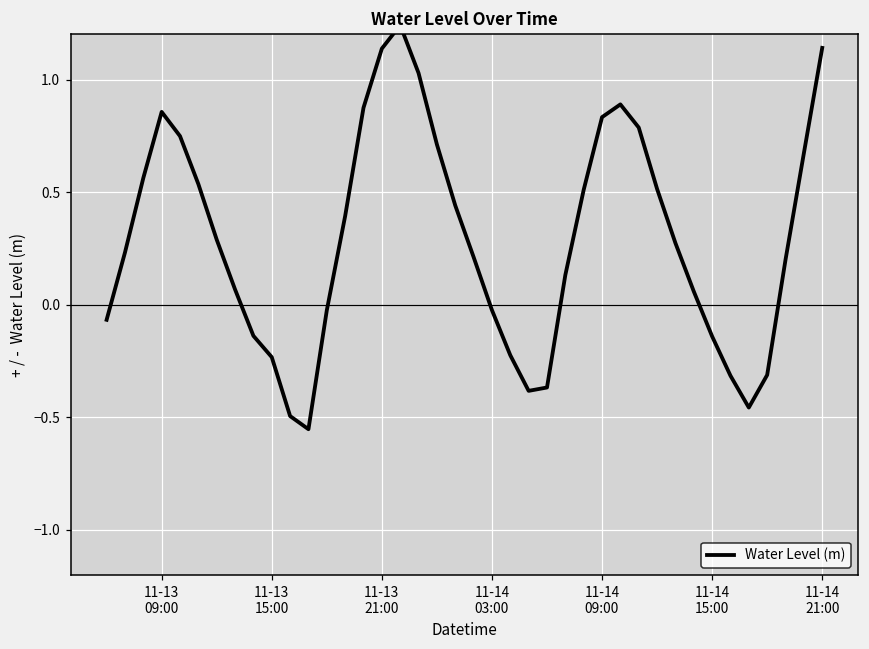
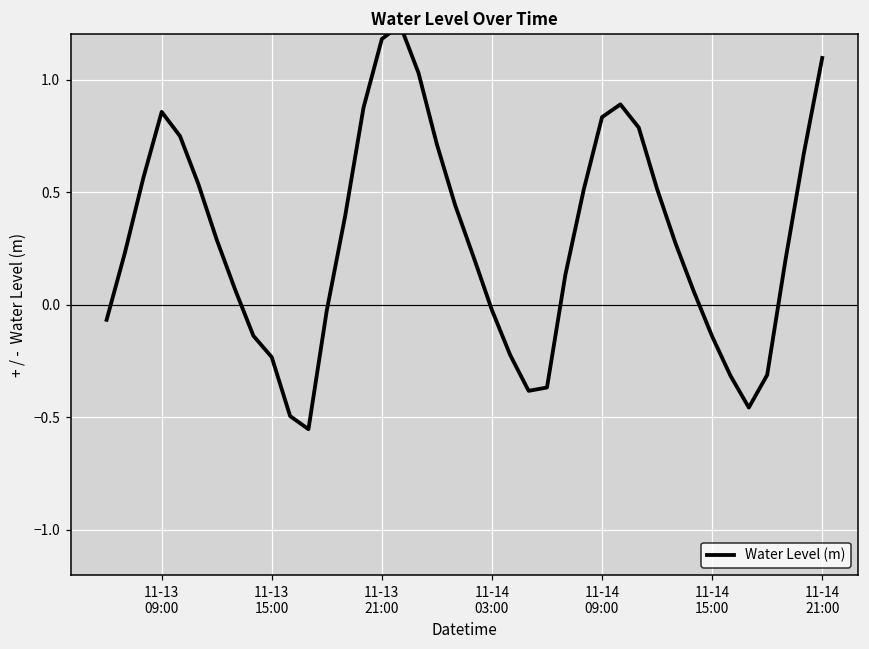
11-13 21:00: 1.14 -> 1.18
11-14 21:00: 1.14 -> 1.10
